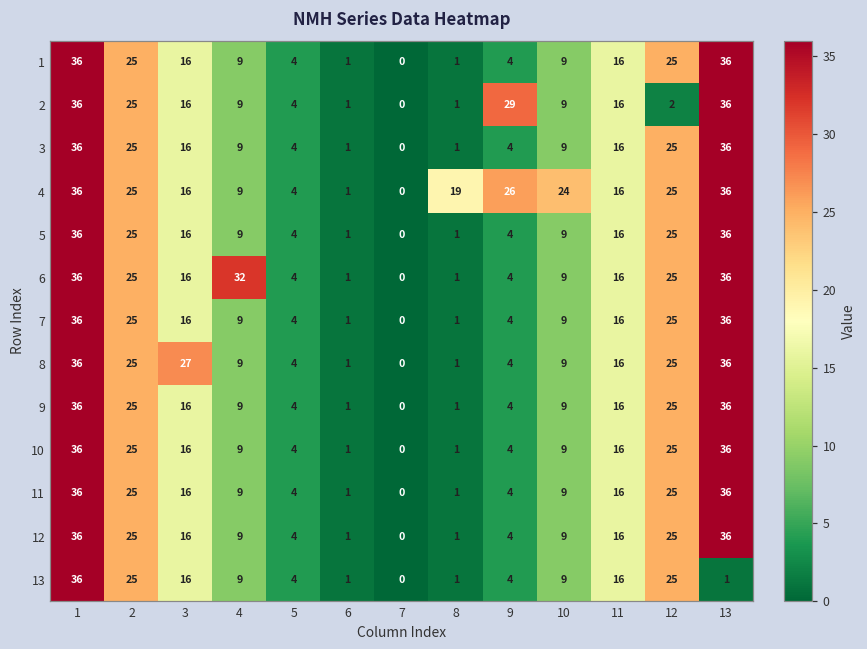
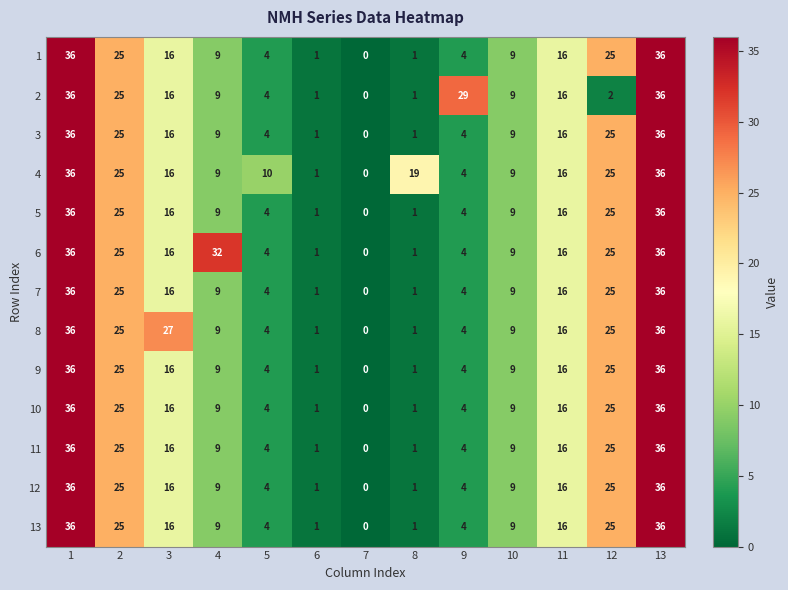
4, 5: 4 -> 10
4, 9: 26 -> 4
4, 10: 24 -> 9
13, 13: 1 -> 36
